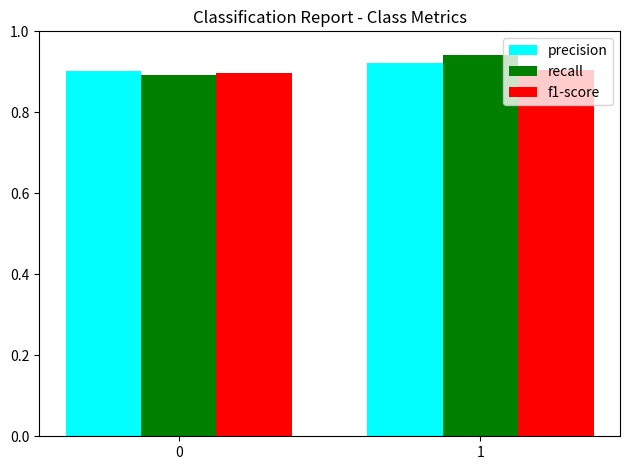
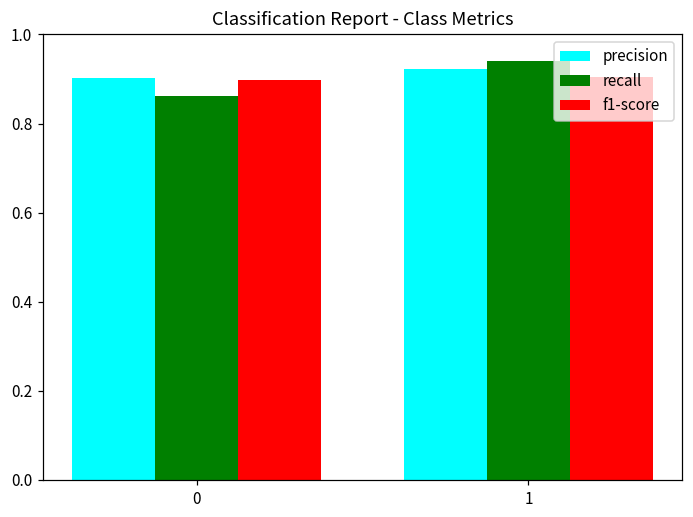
recall, 0: 0.89 -> 0.86
